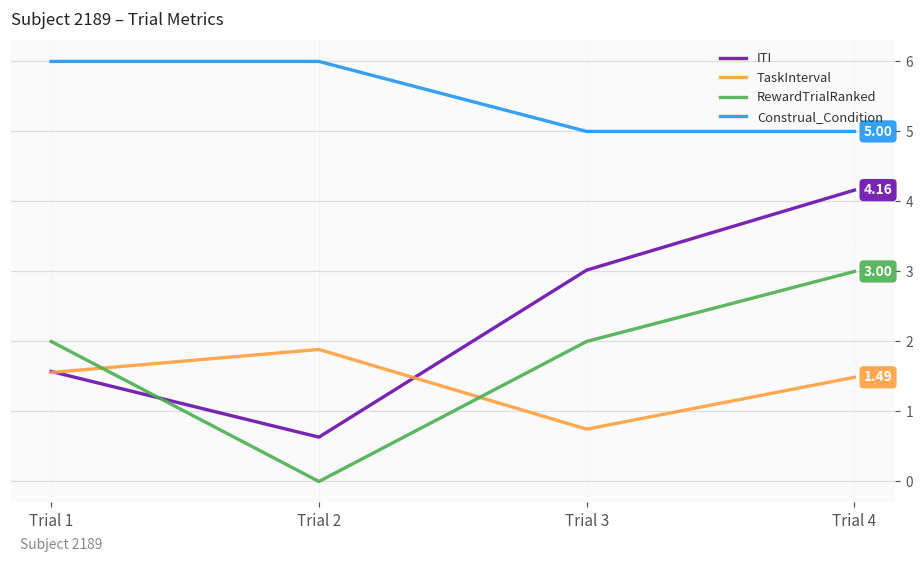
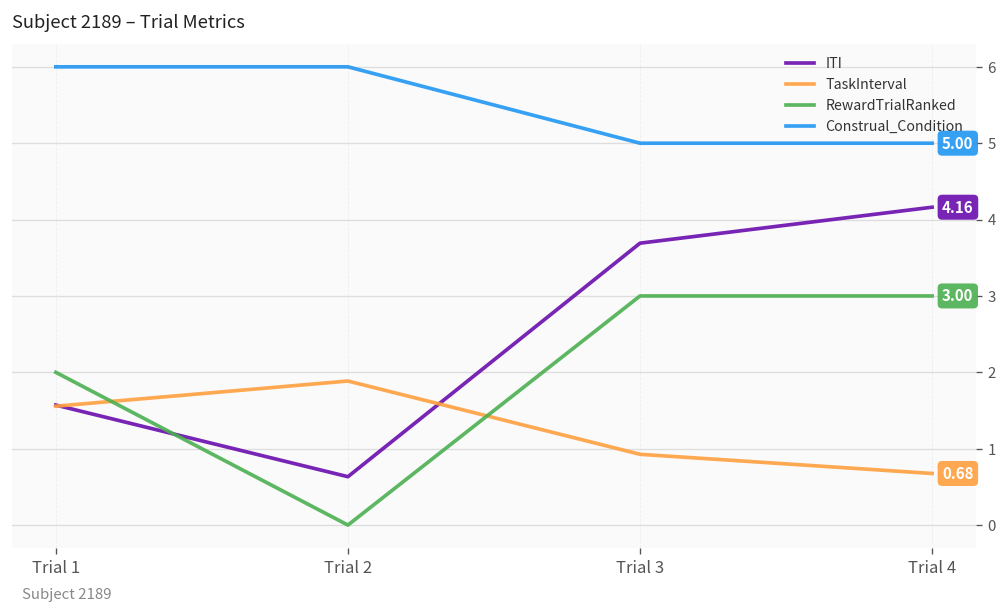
ITI, Trial 3: 3.0 -> 3.7
TaskInterval, Trial 3: 0.7 -> 0.9
RewardTrialRanked, Trial 3: 2 -> 3
TaskInterval, Trial 4: 1.49 -> 0.68
